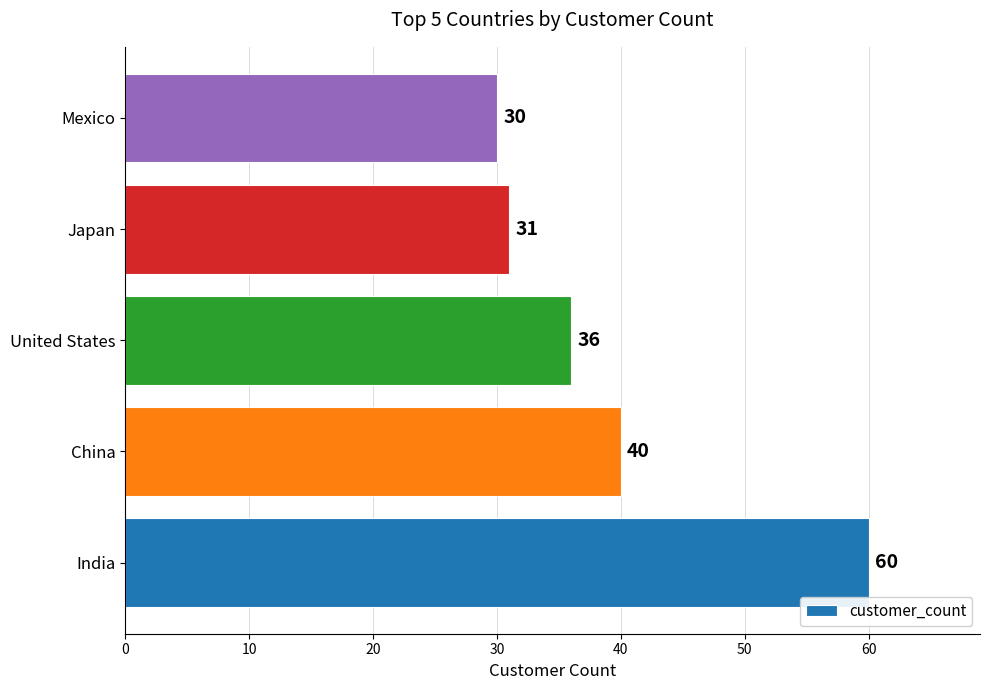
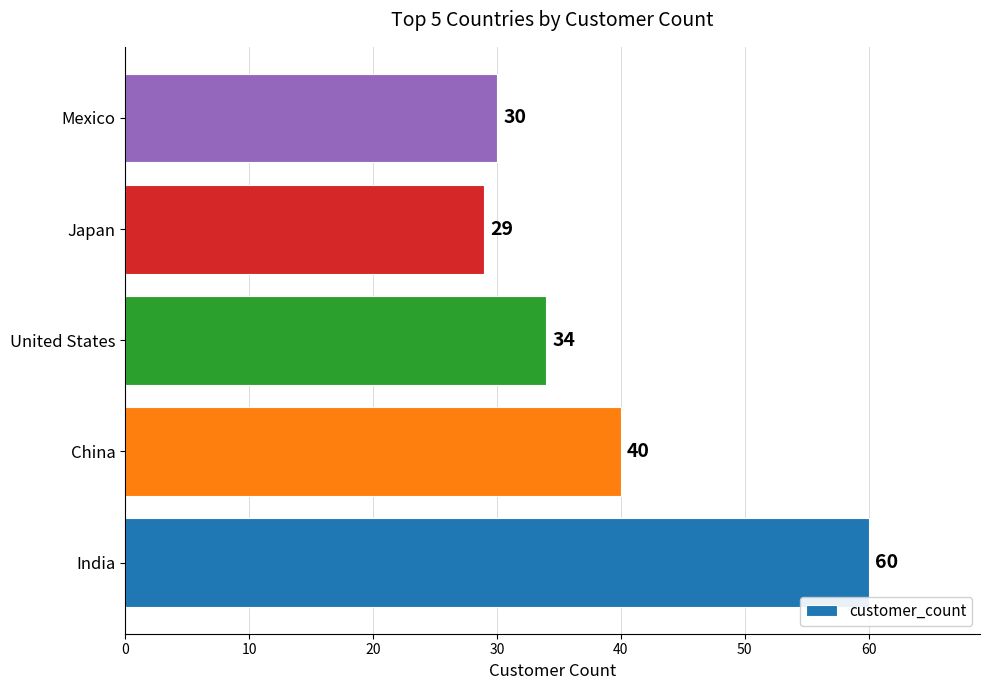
Japan: 31 -> 29
United States: 36 -> 34
